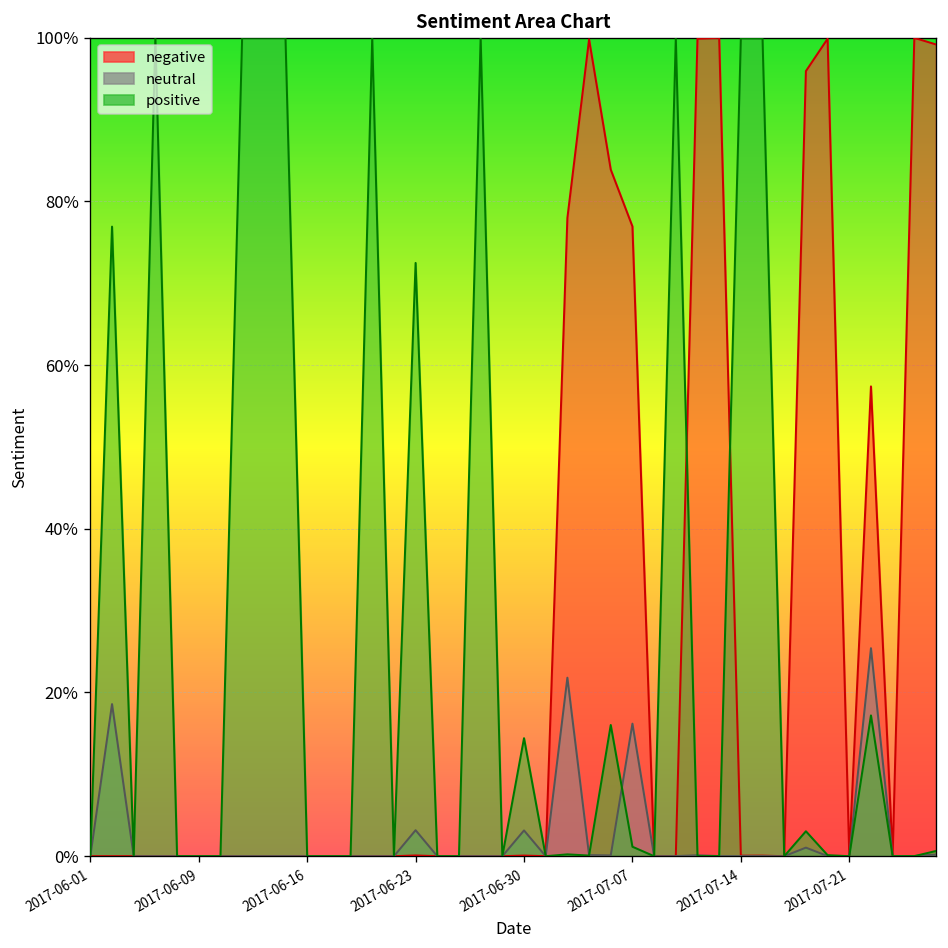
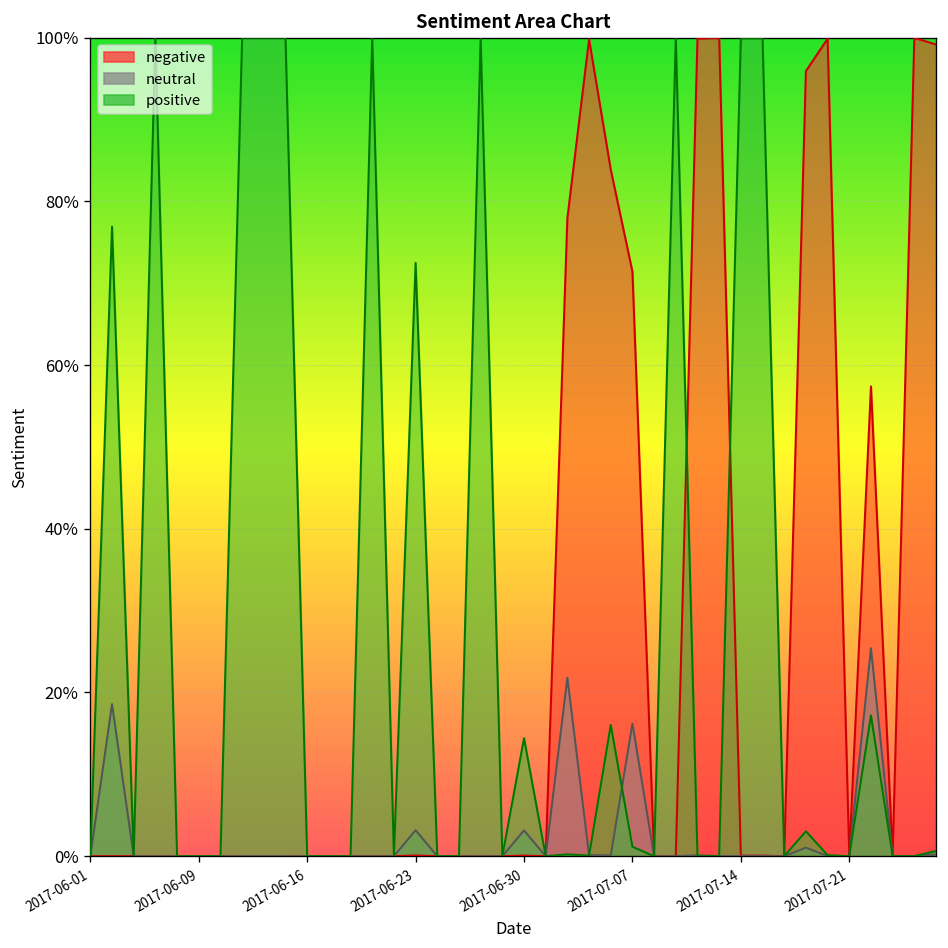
negative, 2017-07-07: 77% -> 71%
